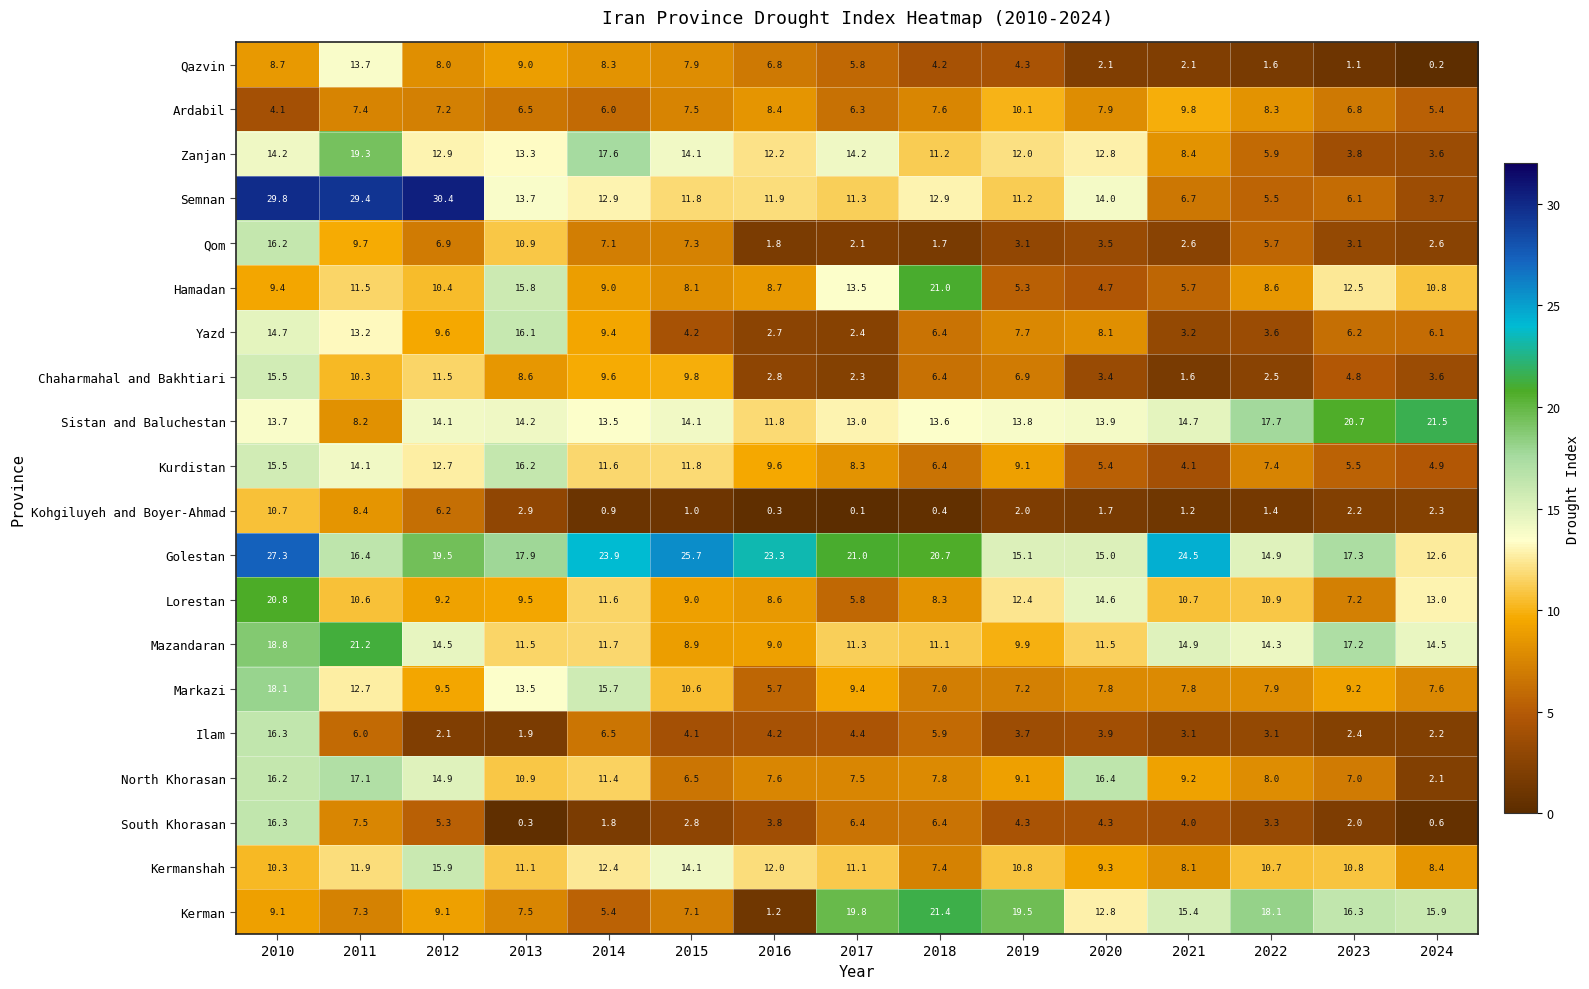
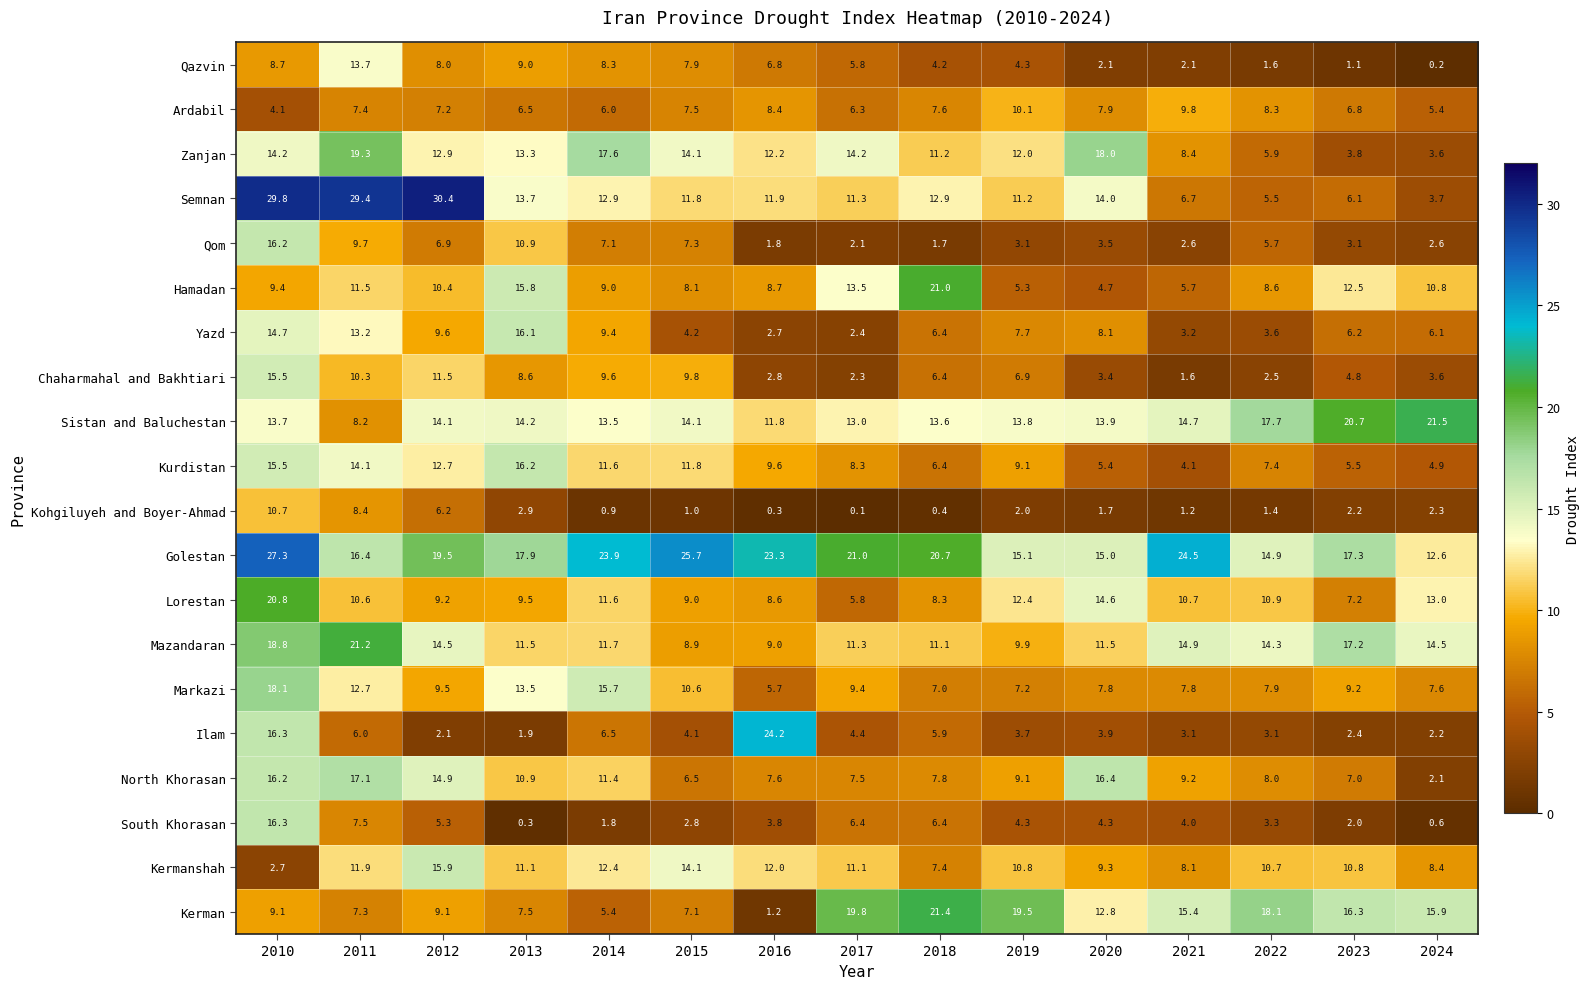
Zanjan, 2020: 12.8 -> 18.0
Ilam, 2016: 4.2 -> 24.2
Kermanshah, 2010: 10.3 -> 2.7
